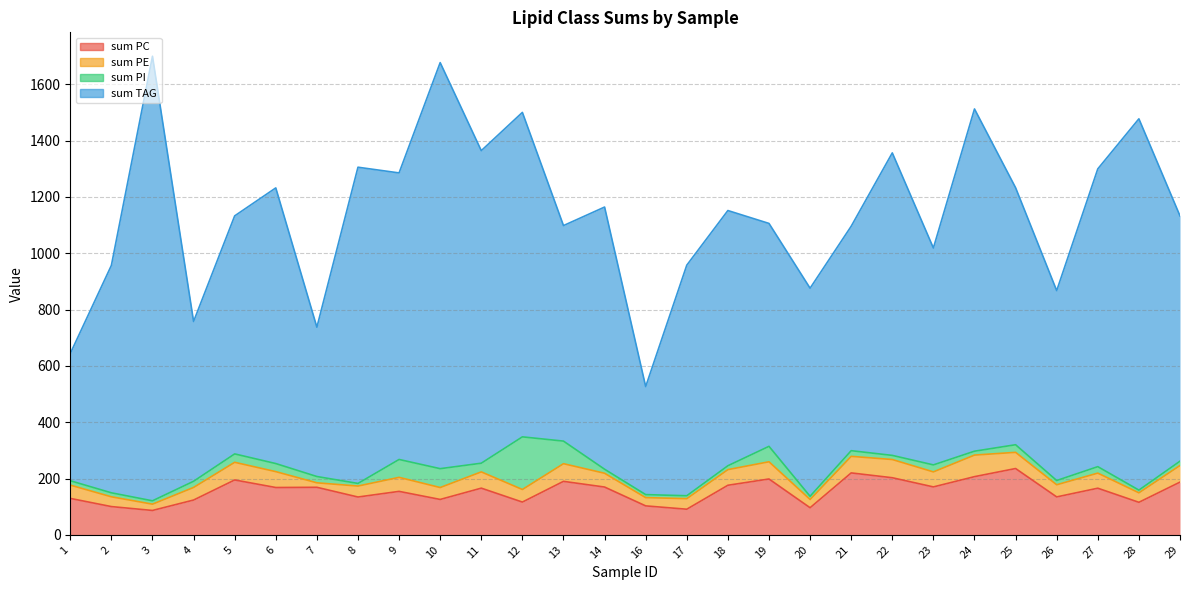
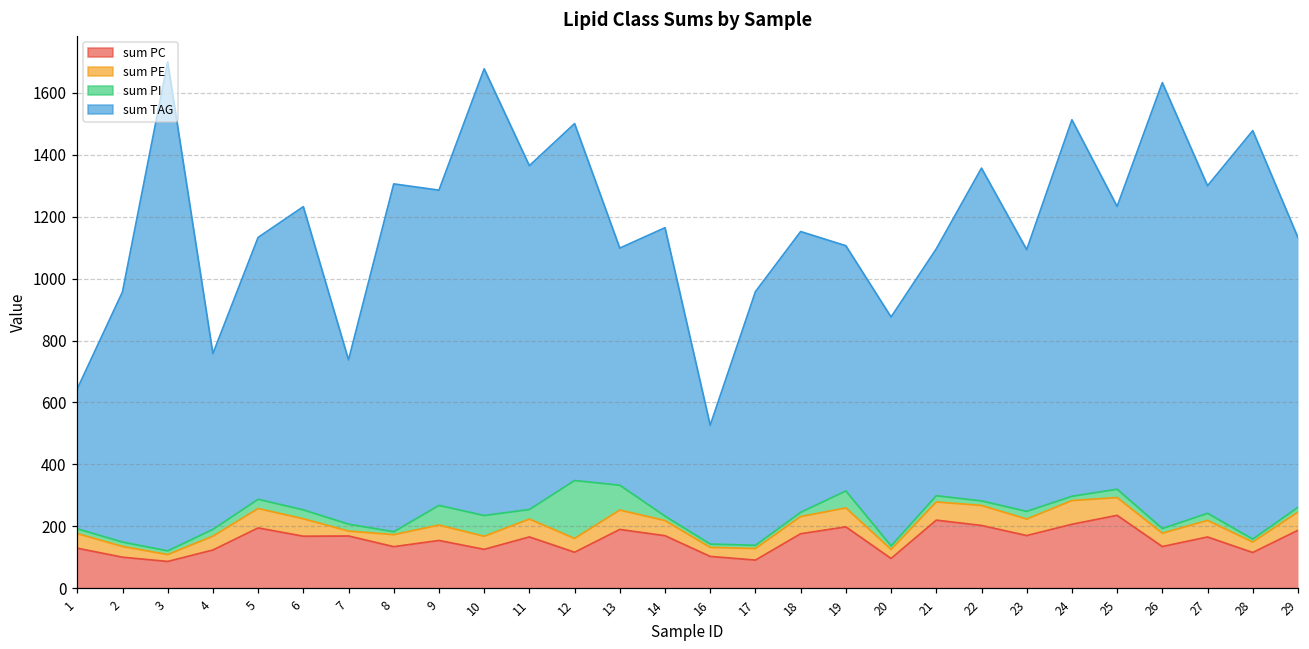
sum TAG, 23: 770 -> 850
sum TAG, 26: 670 -> 1440
